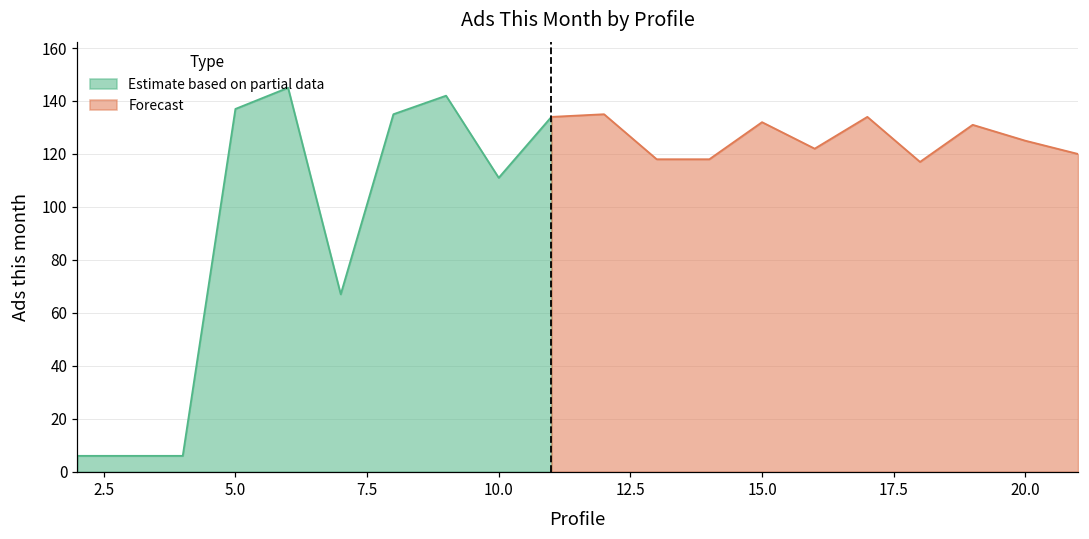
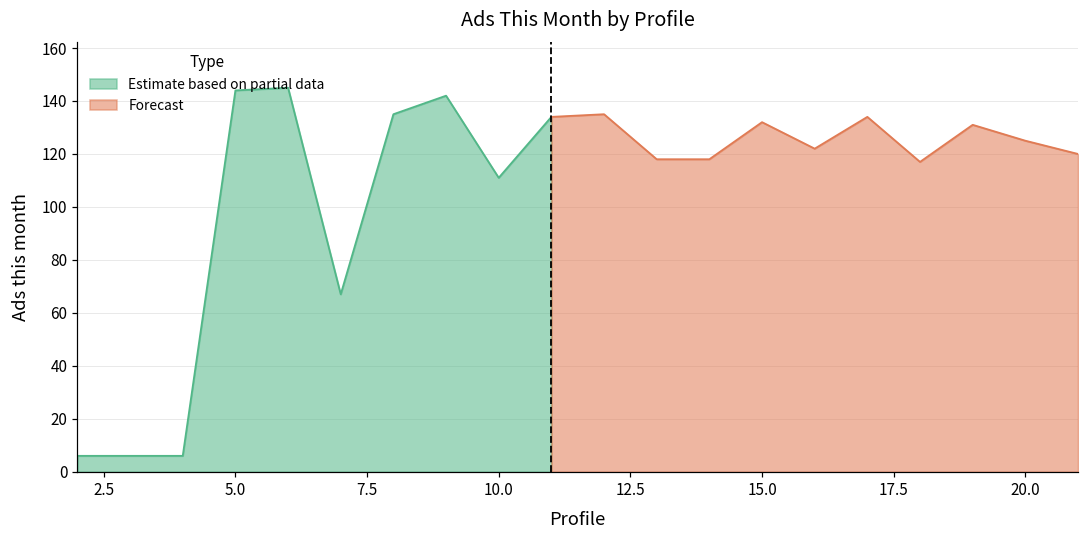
Estimate based on partial data, 5.0: 137 -> 144
